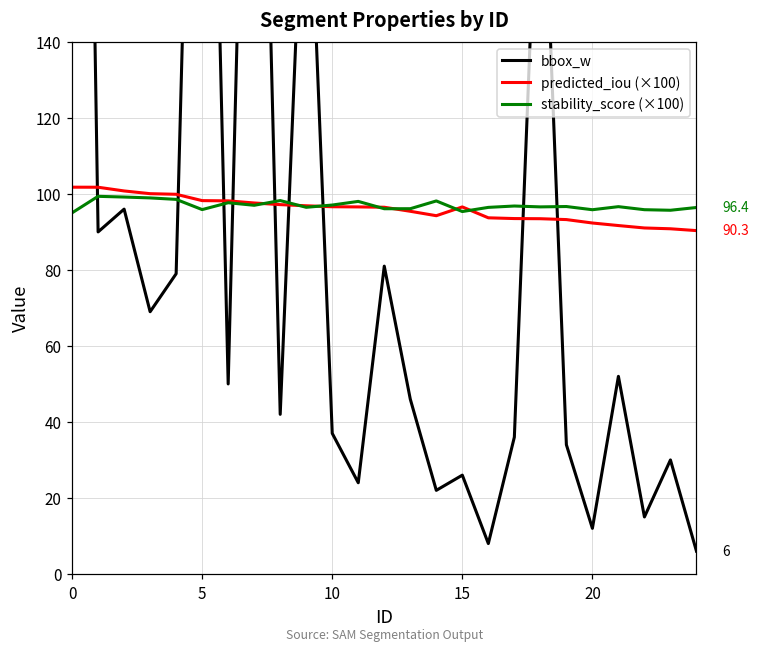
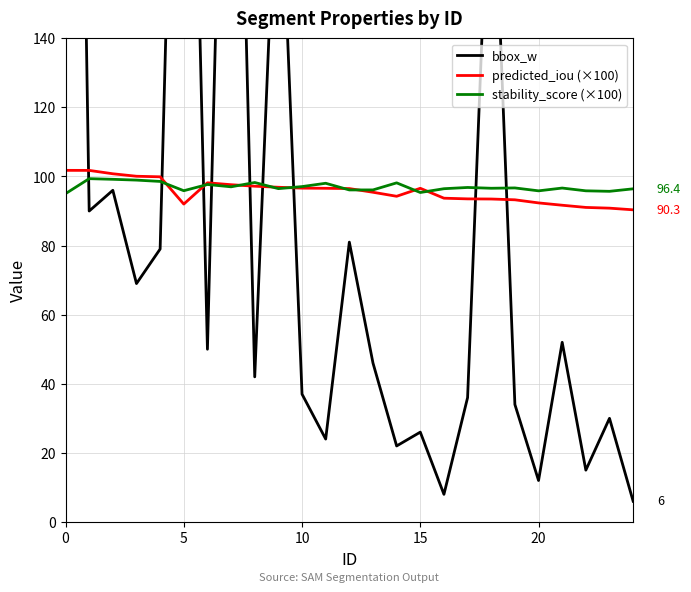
predicted_iou (×100), 5: 98 -> 92
